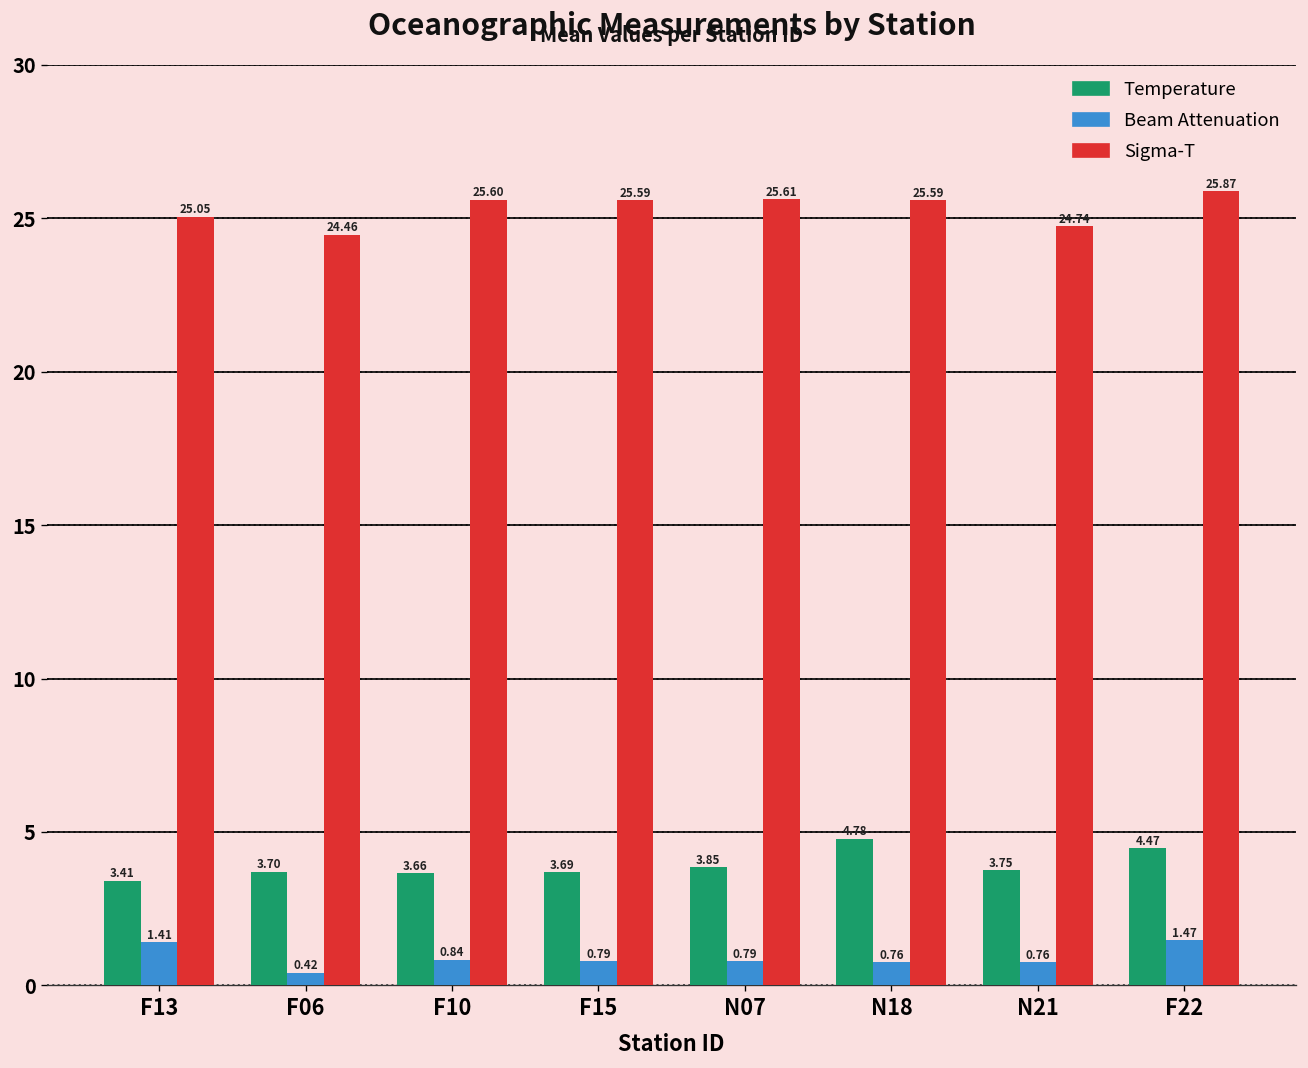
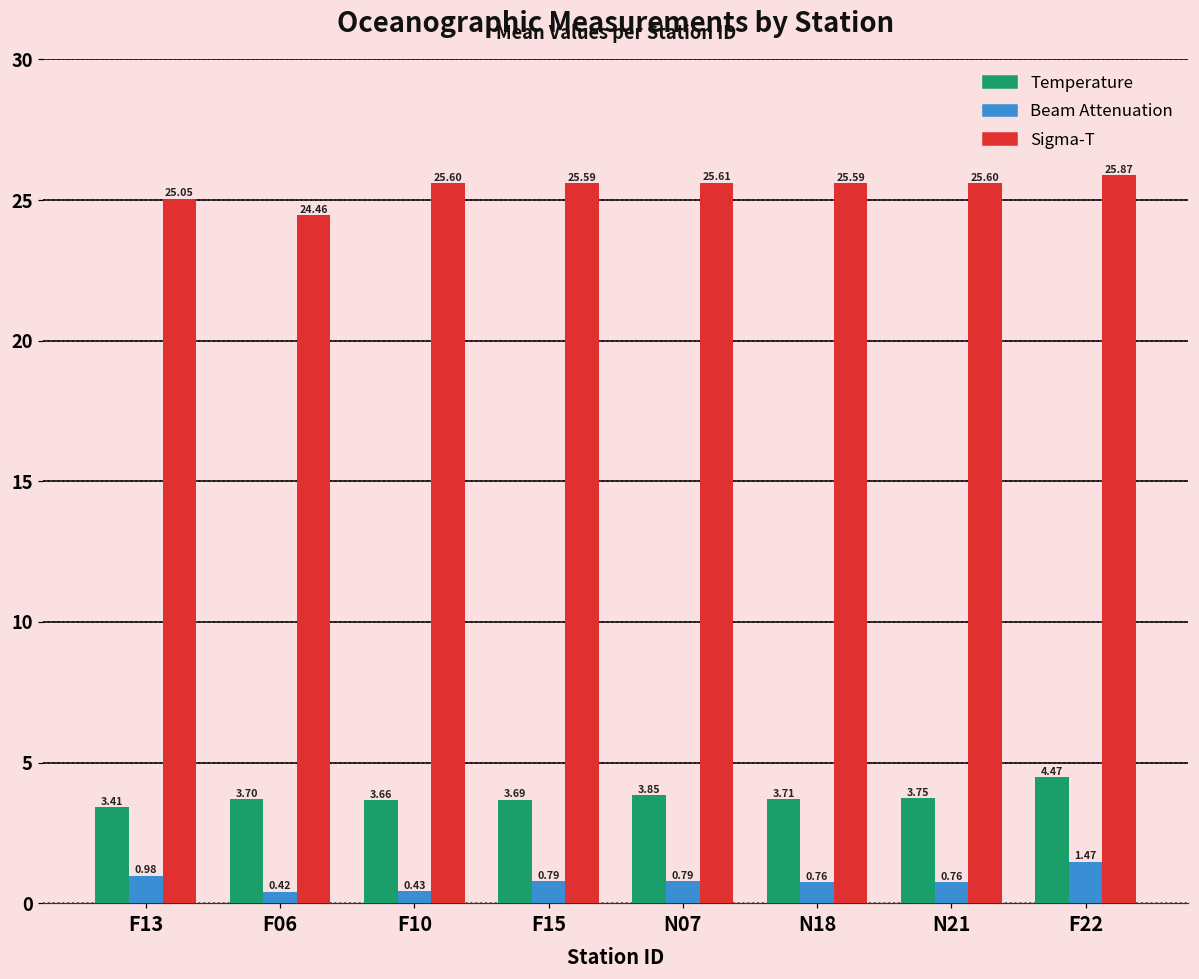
Beam Attenuation, F13: 1.41 -> 0.98
Beam Attenuation, F10: 0.84 -> 0.43
Temperature, N18: 4.78 -> 3.71
Sigma-T, N21: 24.74 -> 25.60
